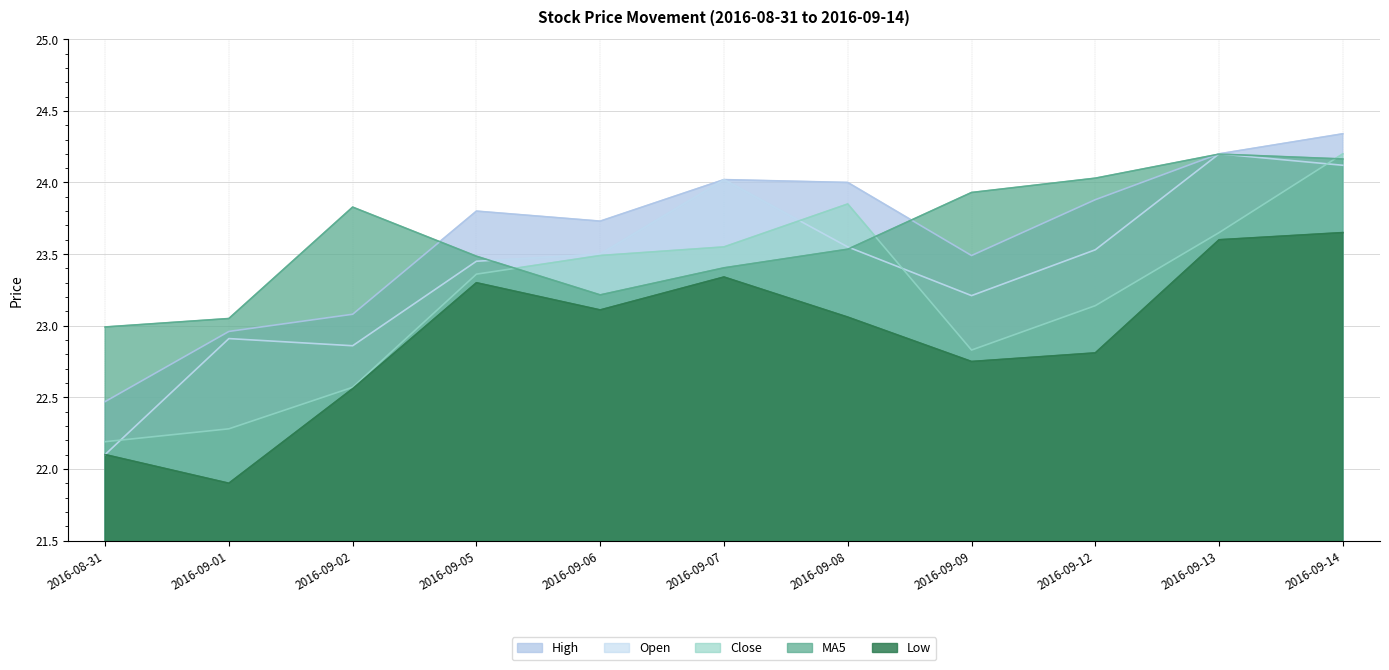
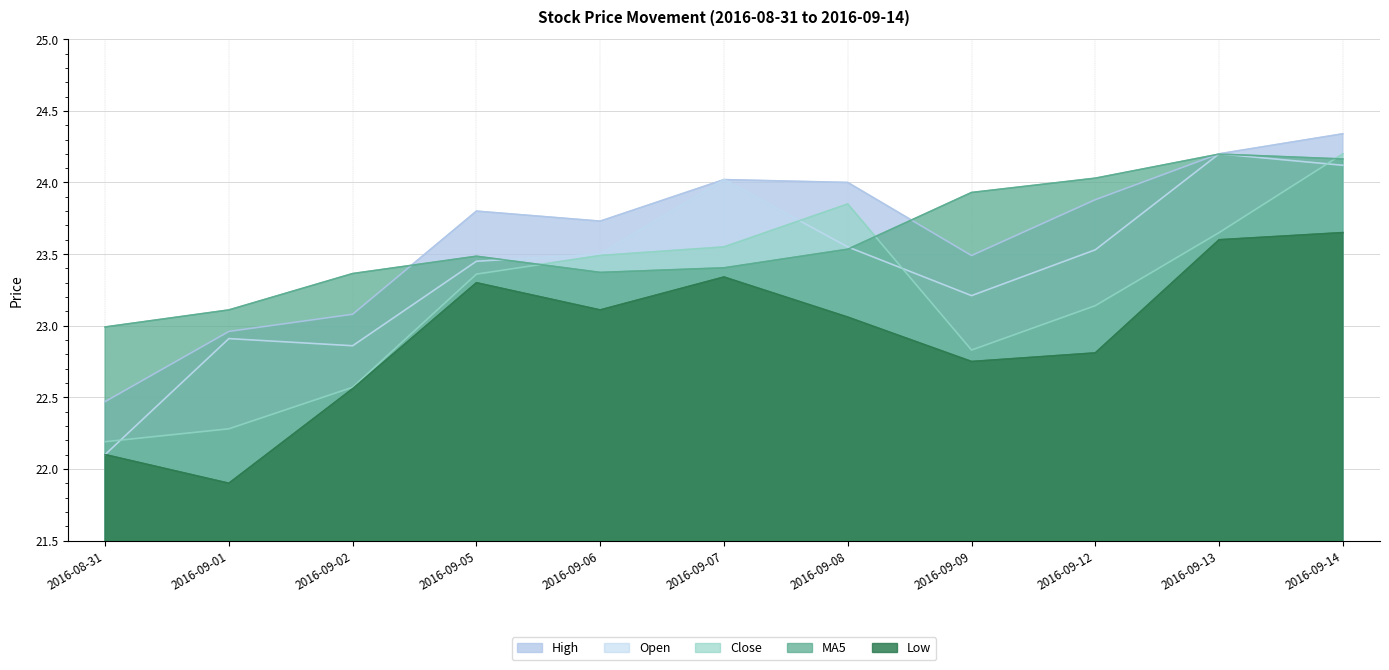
MA5, 2016-09-01: 23.05 -> 23.11
MA5, 2016-09-02: 23.83 -> 23.36
MA5, 2016-09-06: 23.22 -> 23.37
